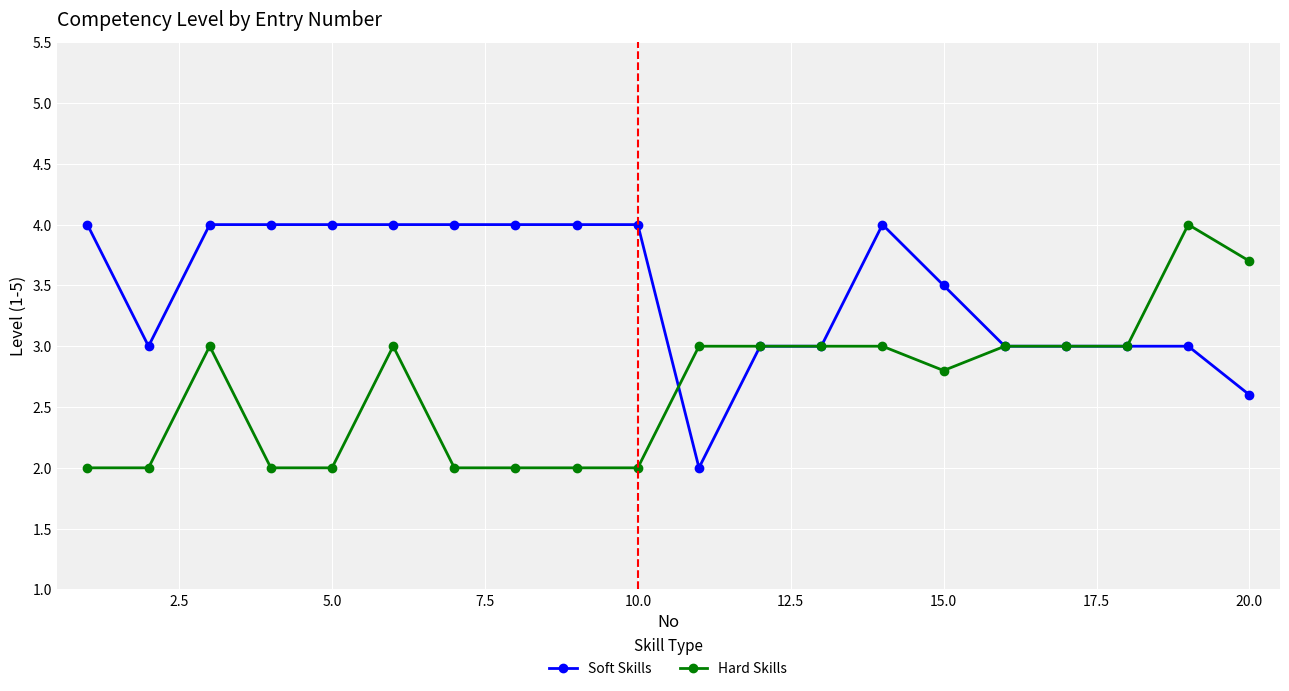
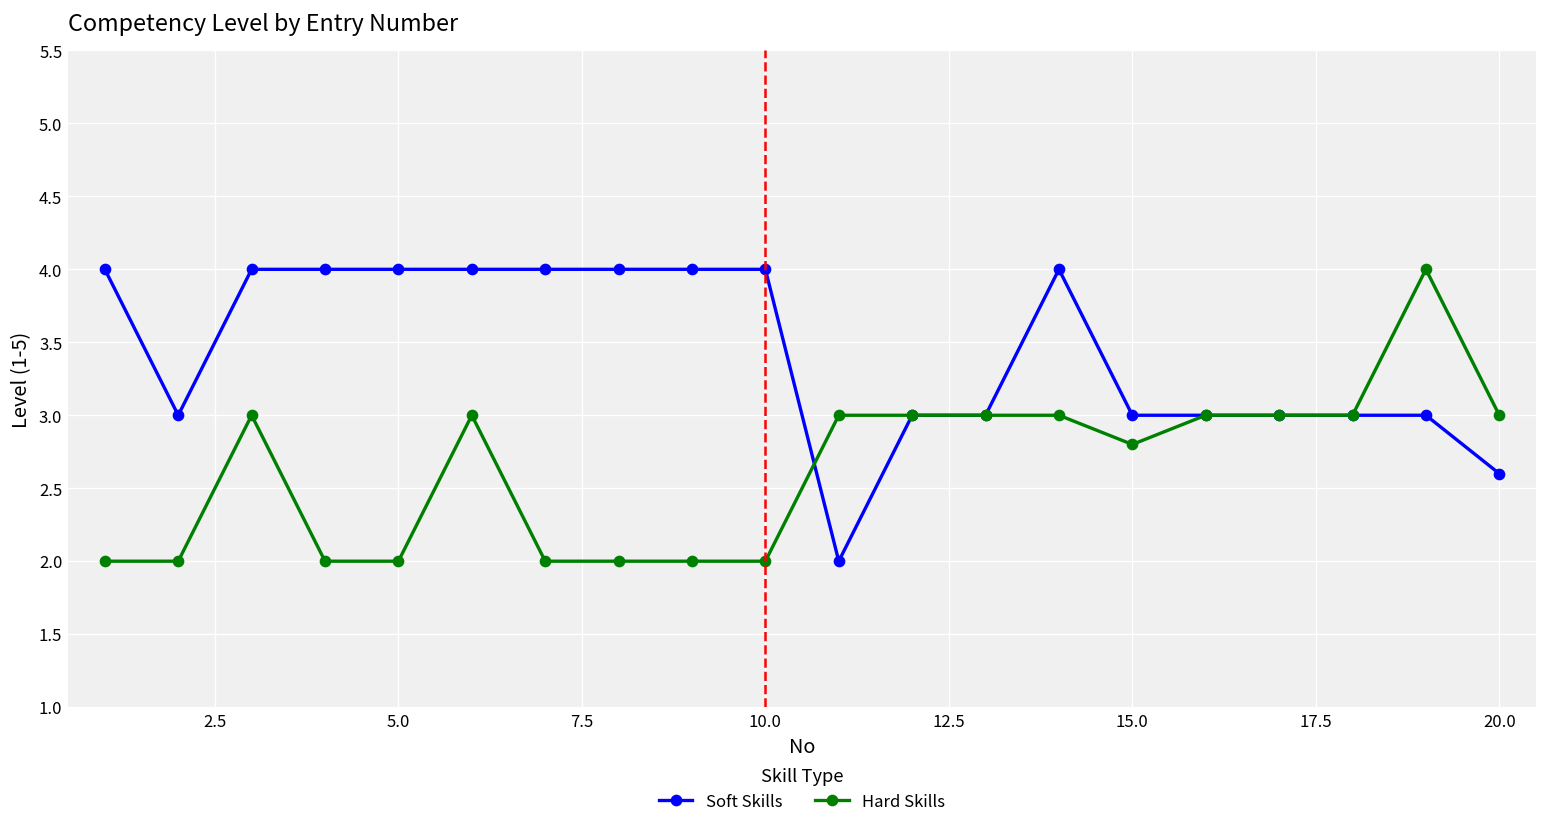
Soft Skills, 15.0: 3.5 -> 3.0
Hard Skills, 20.0: 3.7 -> 3.0
